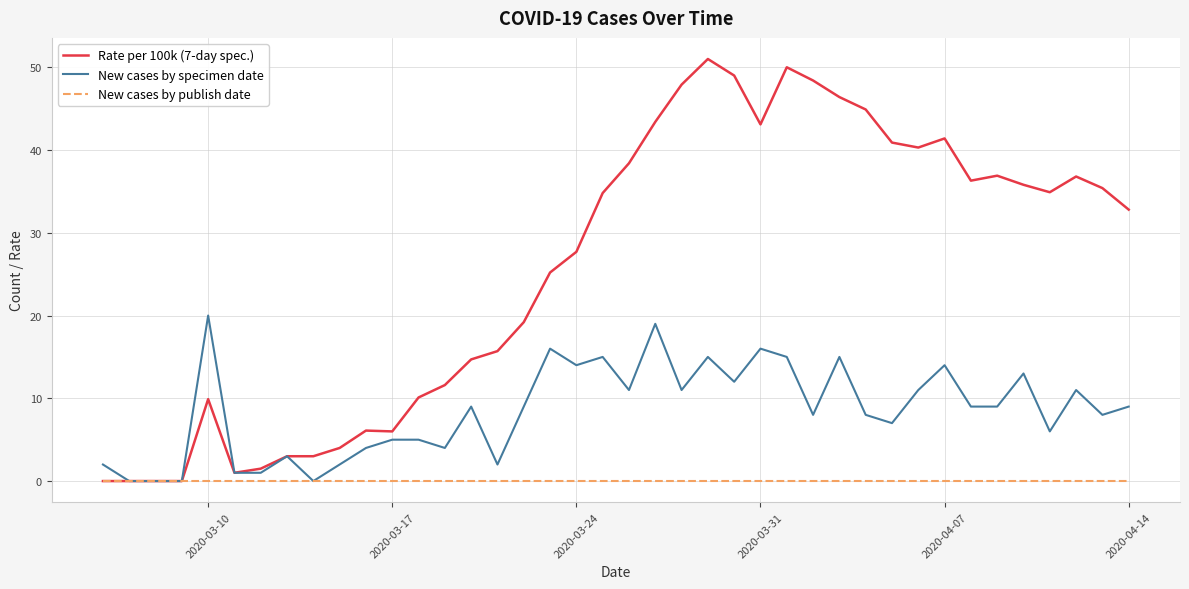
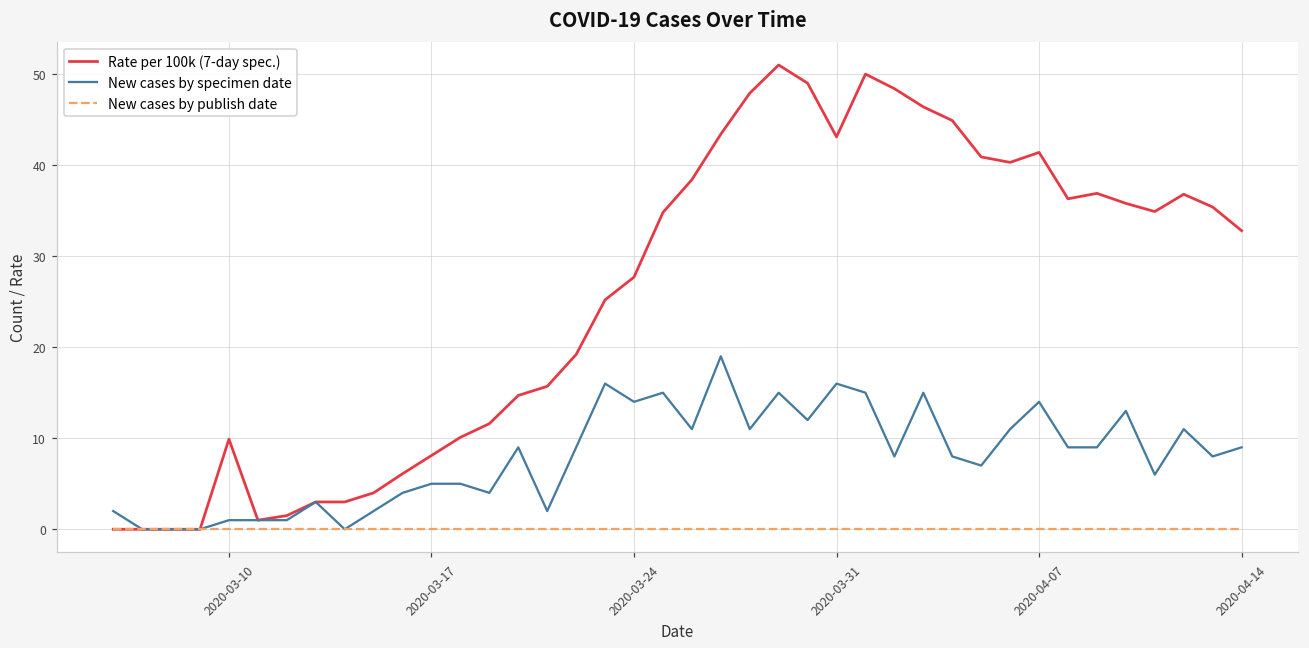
New cases by specimen date, 2020-03-10: 20 -> 1
Rate per 100k (7-day spec.), 2020-03-17: 6 -> 8
